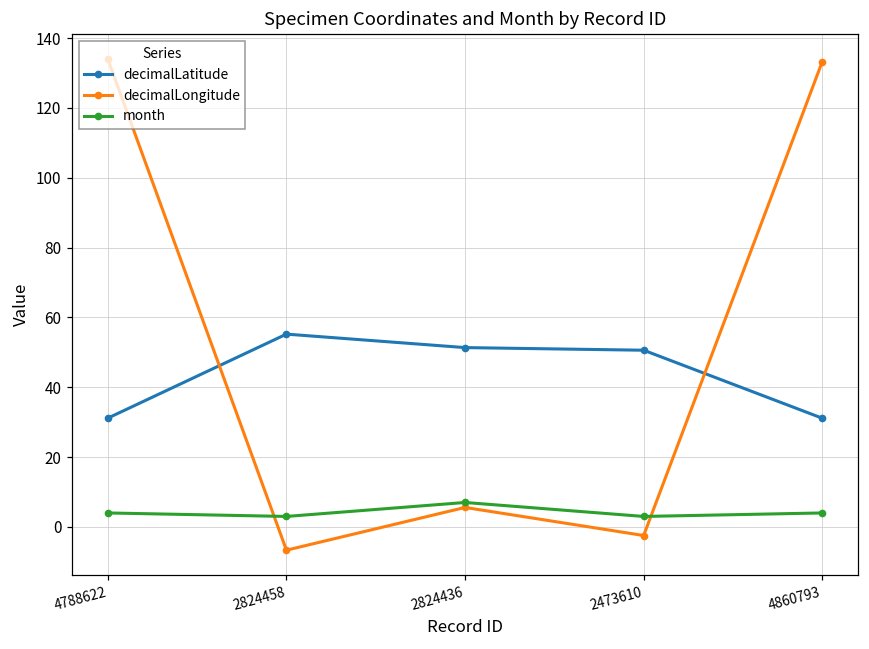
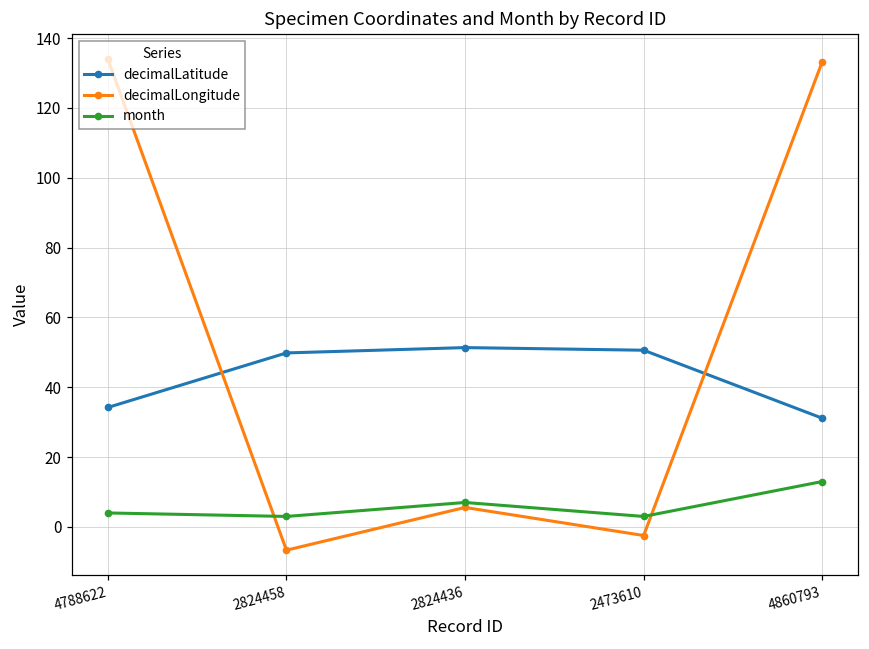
decimalLatitude, 4788622: 31 -> 34
decimalLatitude, 2824458: 55 -> 50
month, 4860793: 4 -> 13
